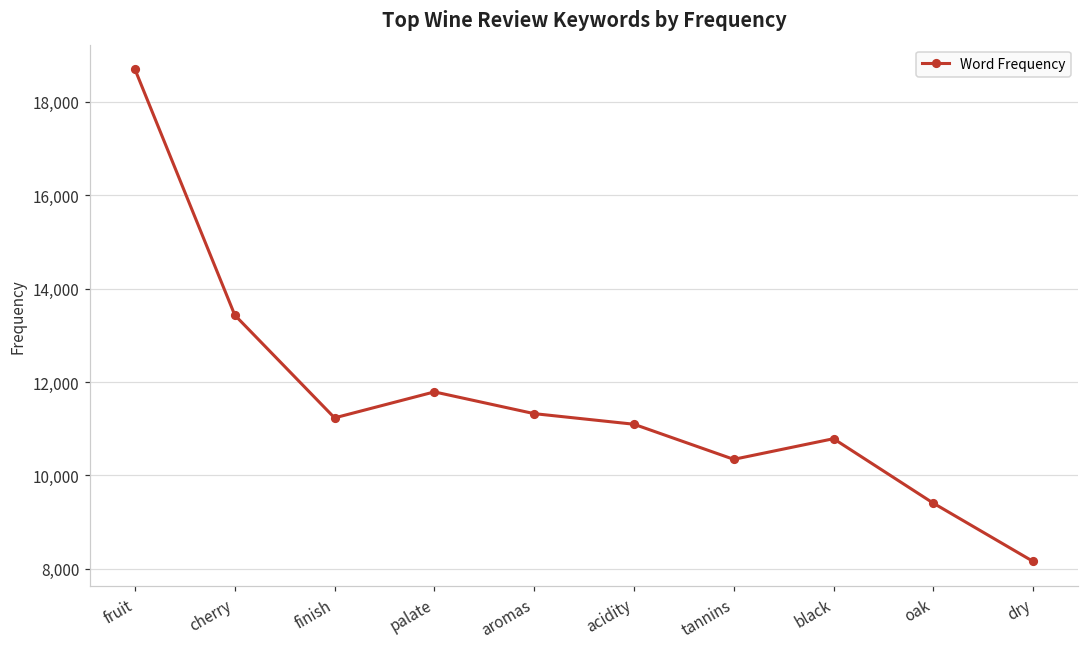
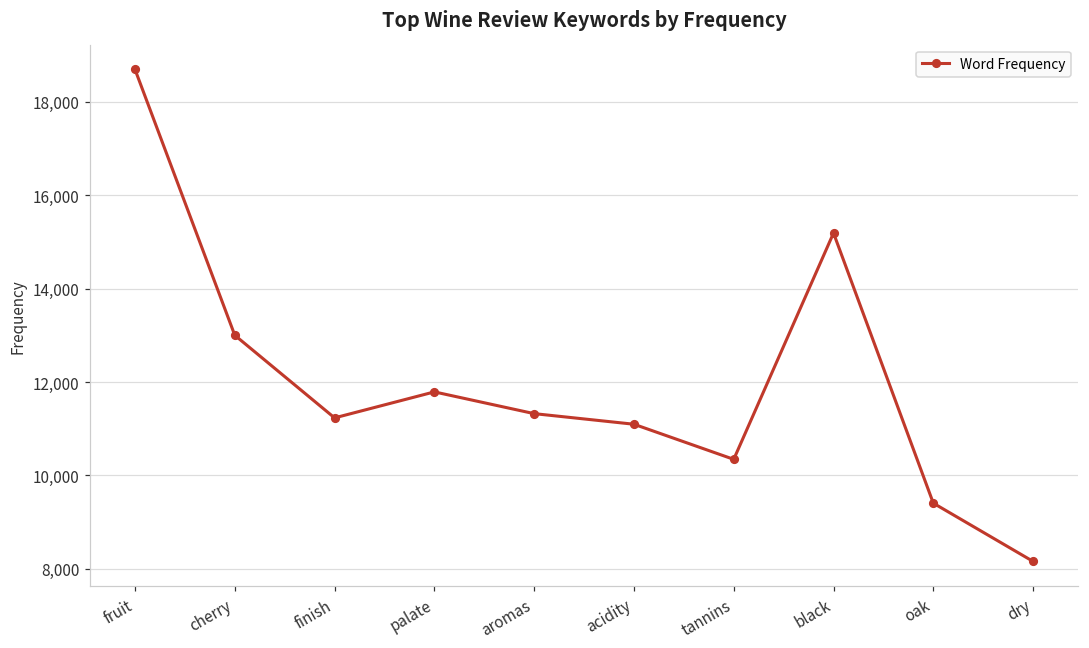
cherry: 13,400 -> 13,000
black: 10,800 -> 15,200
